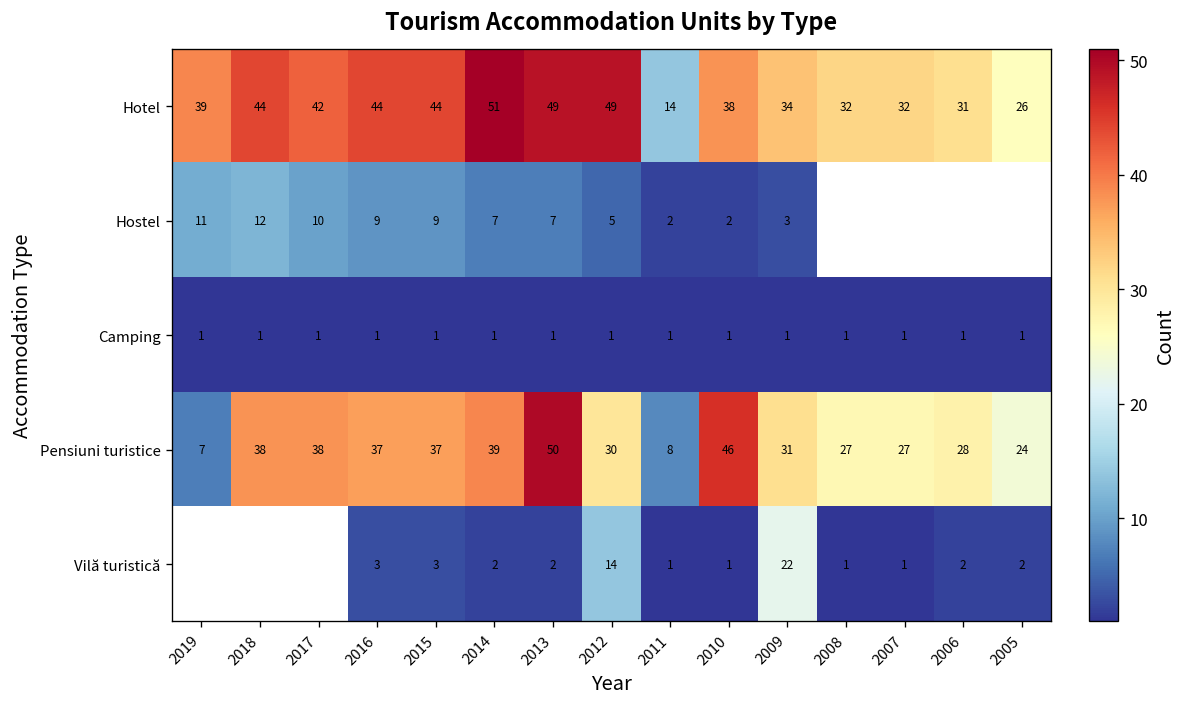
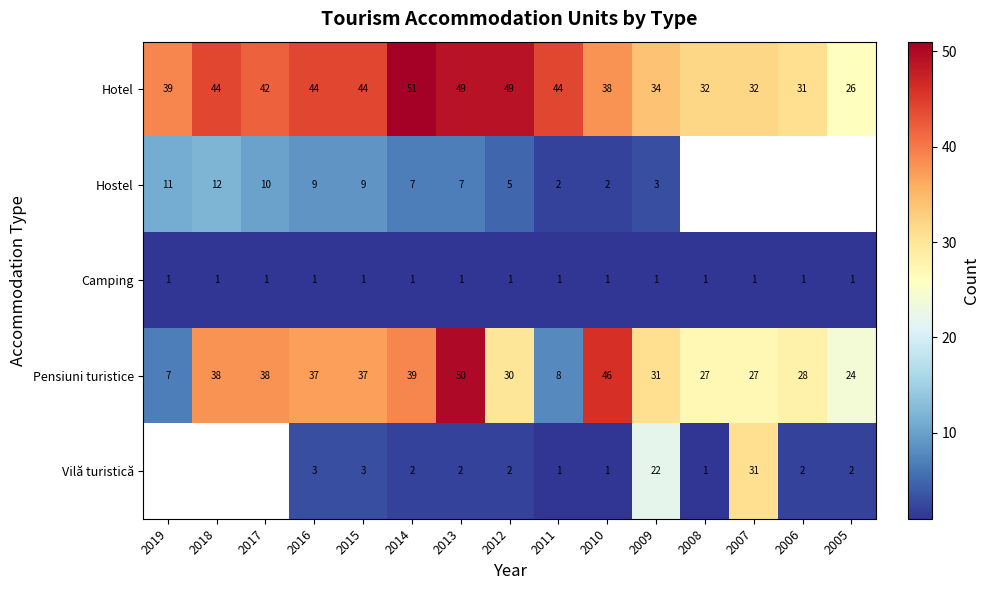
Hotel, 2011: 14 -> 44
Vilă turistică, 2012: 14 -> 2
Vilă turistică, 2007: 1 -> 31
